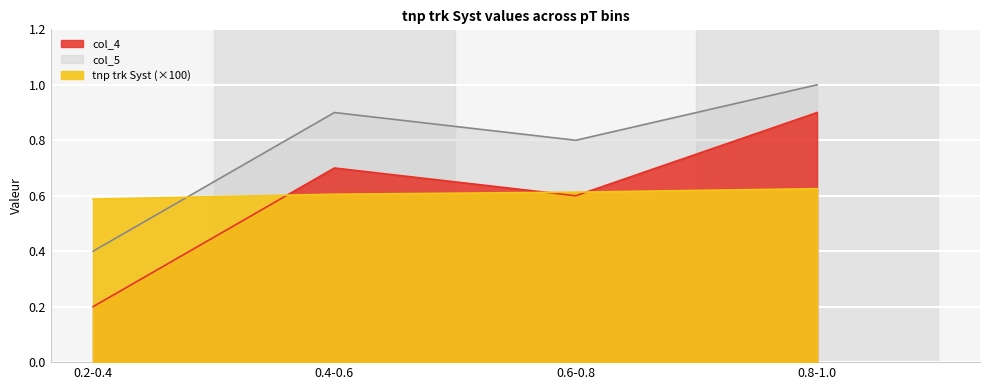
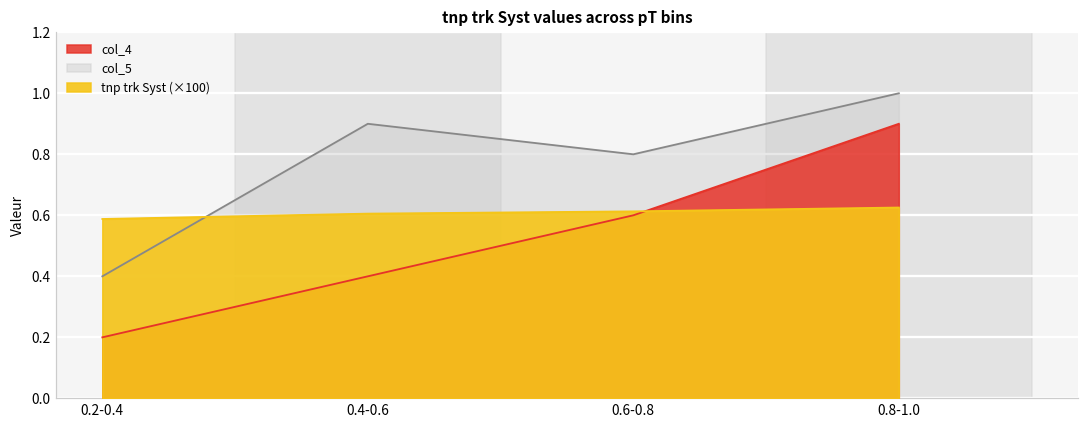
col_4, 0.4-0.6: 0.7 -> 0.4
